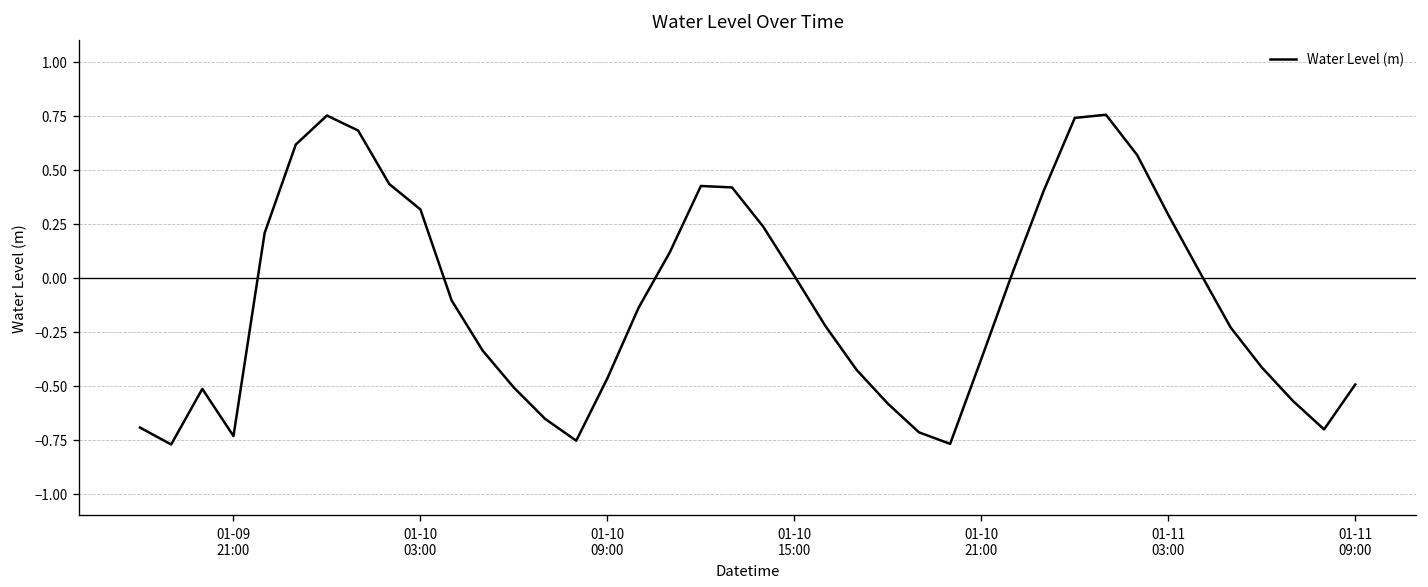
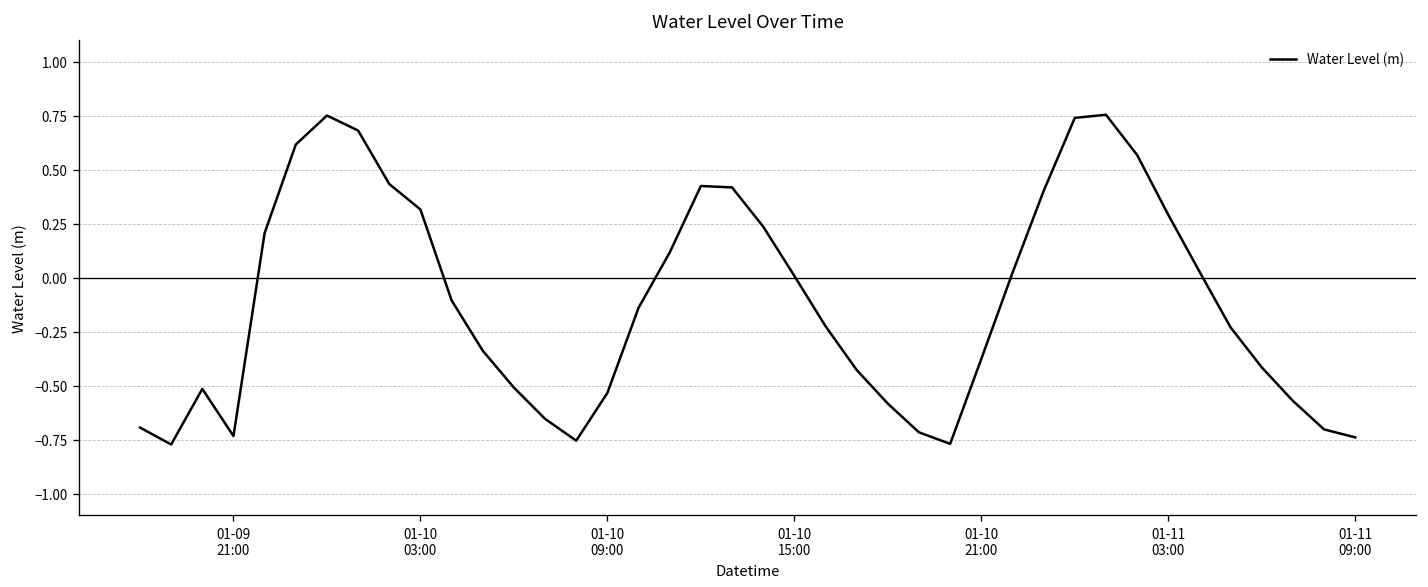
01-10 09:00: -0.47 -> -0.53
01-11 09:00: -0.50 -> -0.74
